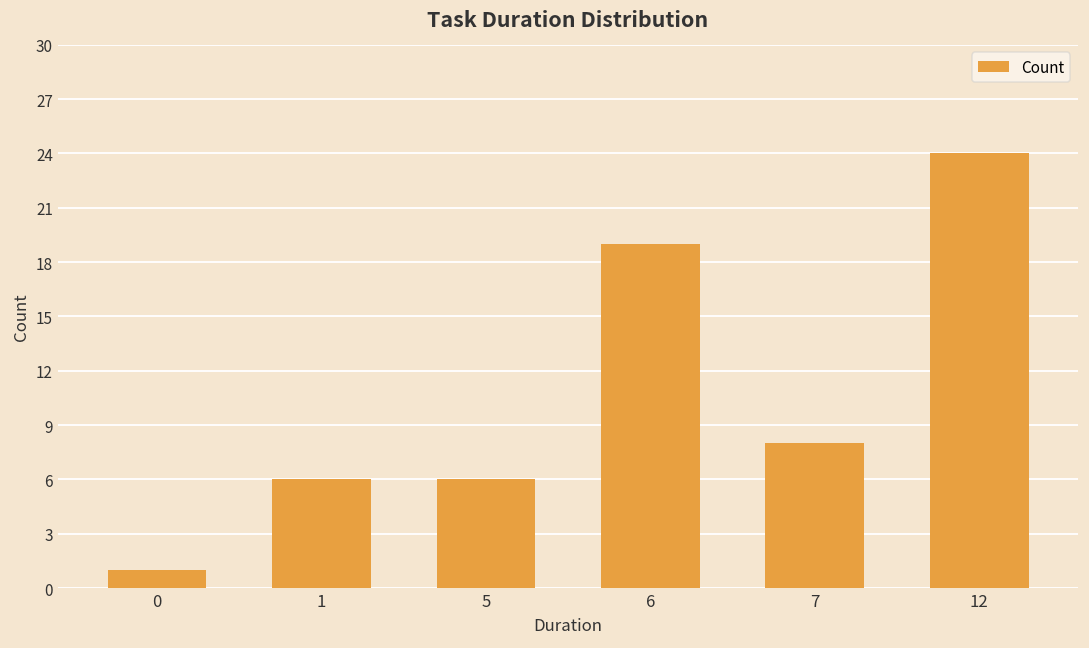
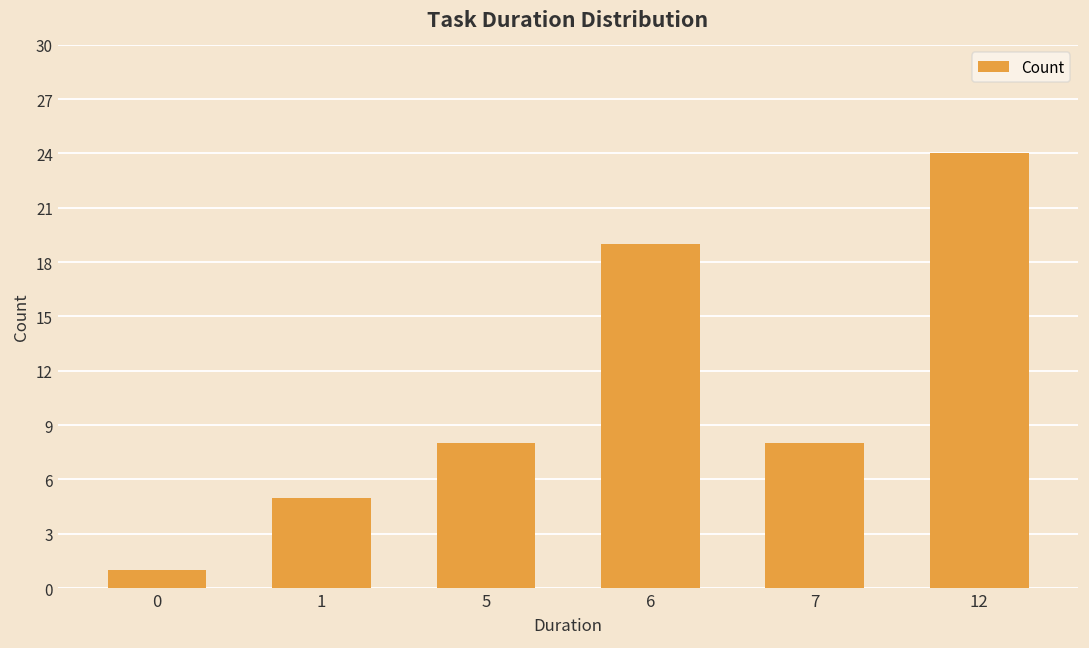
1: 6 -> 5
5: 6 -> 8
